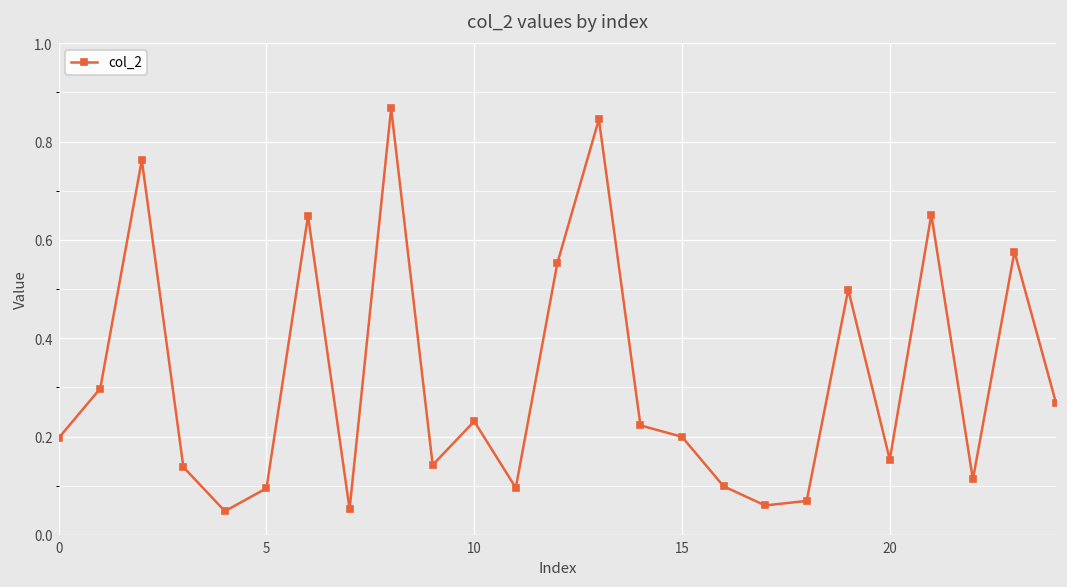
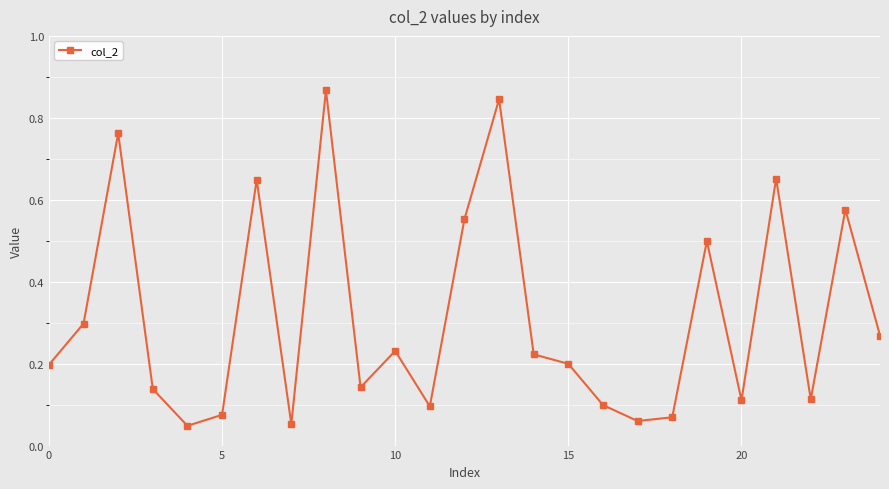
5: 0.09 -> 0.08
20: 0.15 -> 0.11
